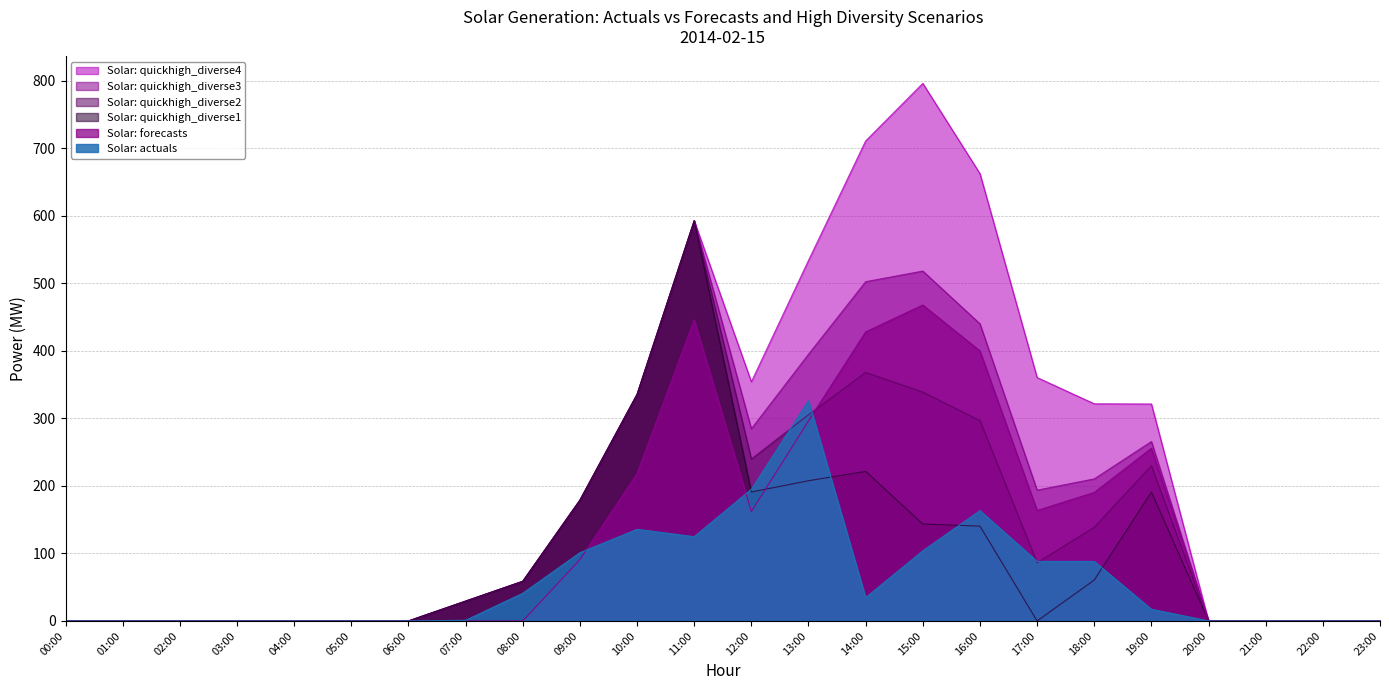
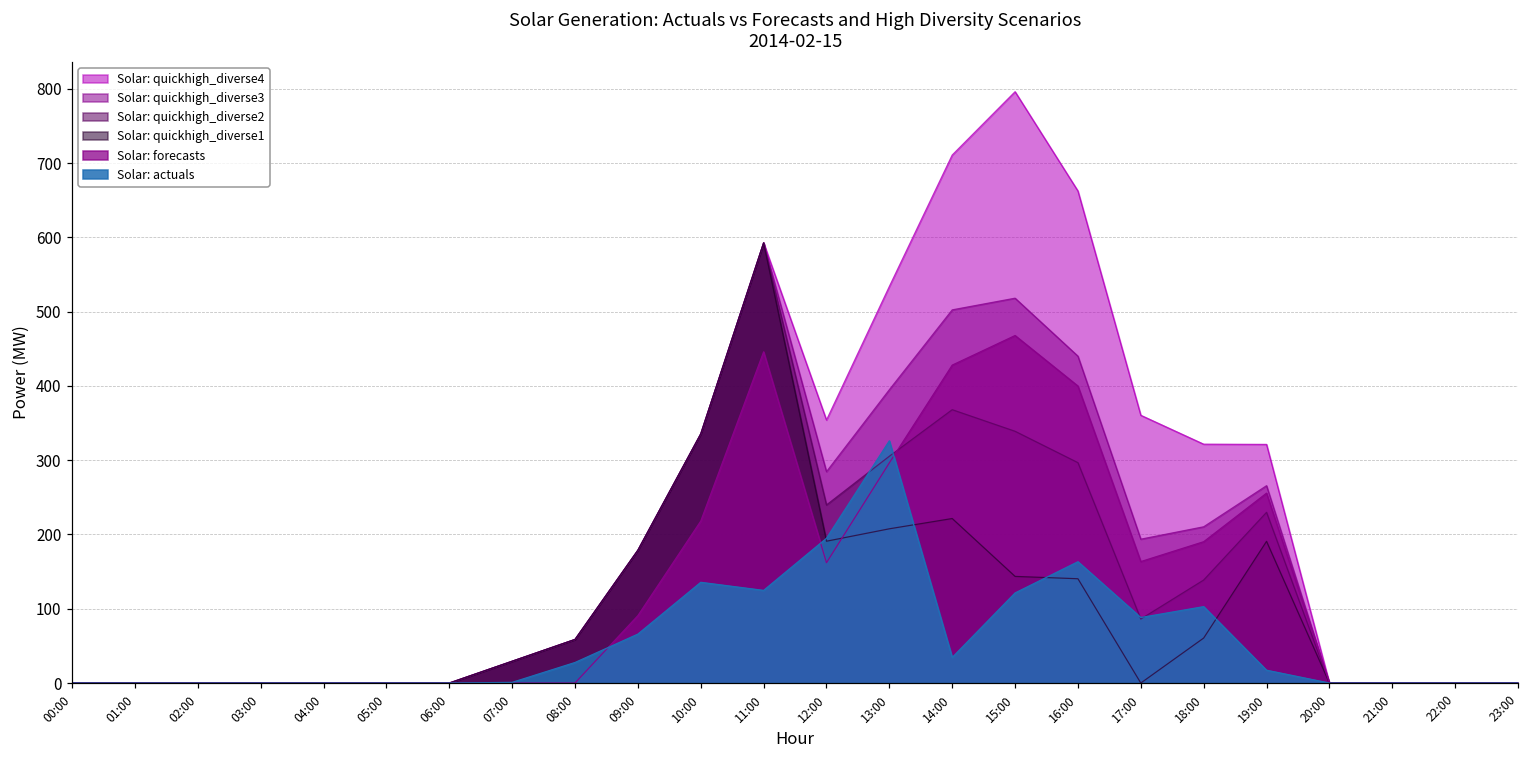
Solar: actuals, 08:00: 40 -> 30
Solar: actuals, 09:00: 100 -> 70
Solar: actuals, 15:00: 100 -> 120
Solar: actuals, 18:00: 90 -> 100
